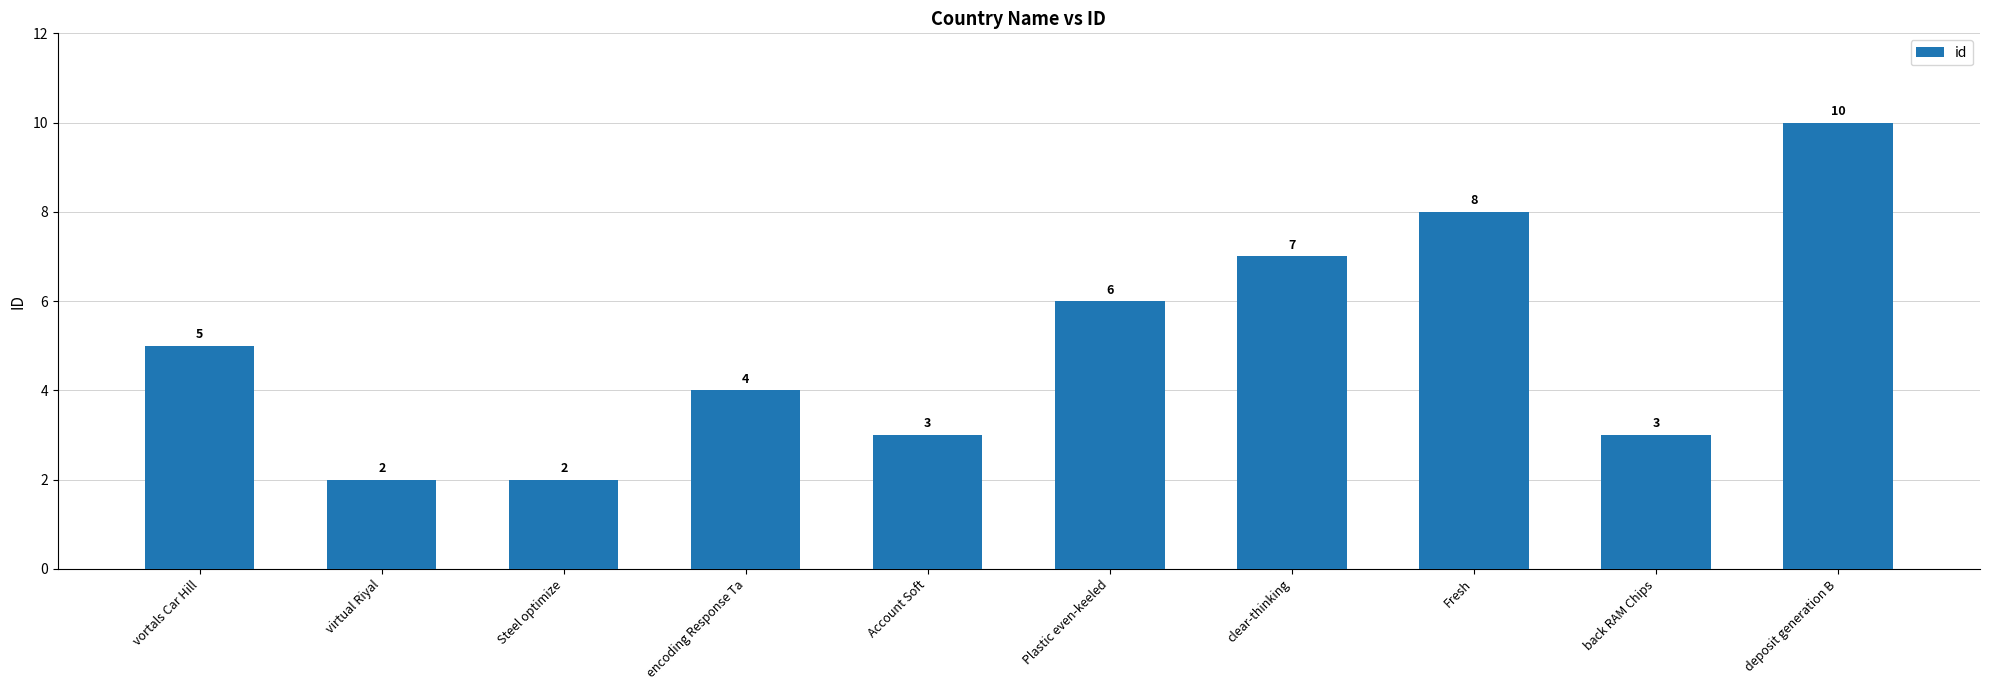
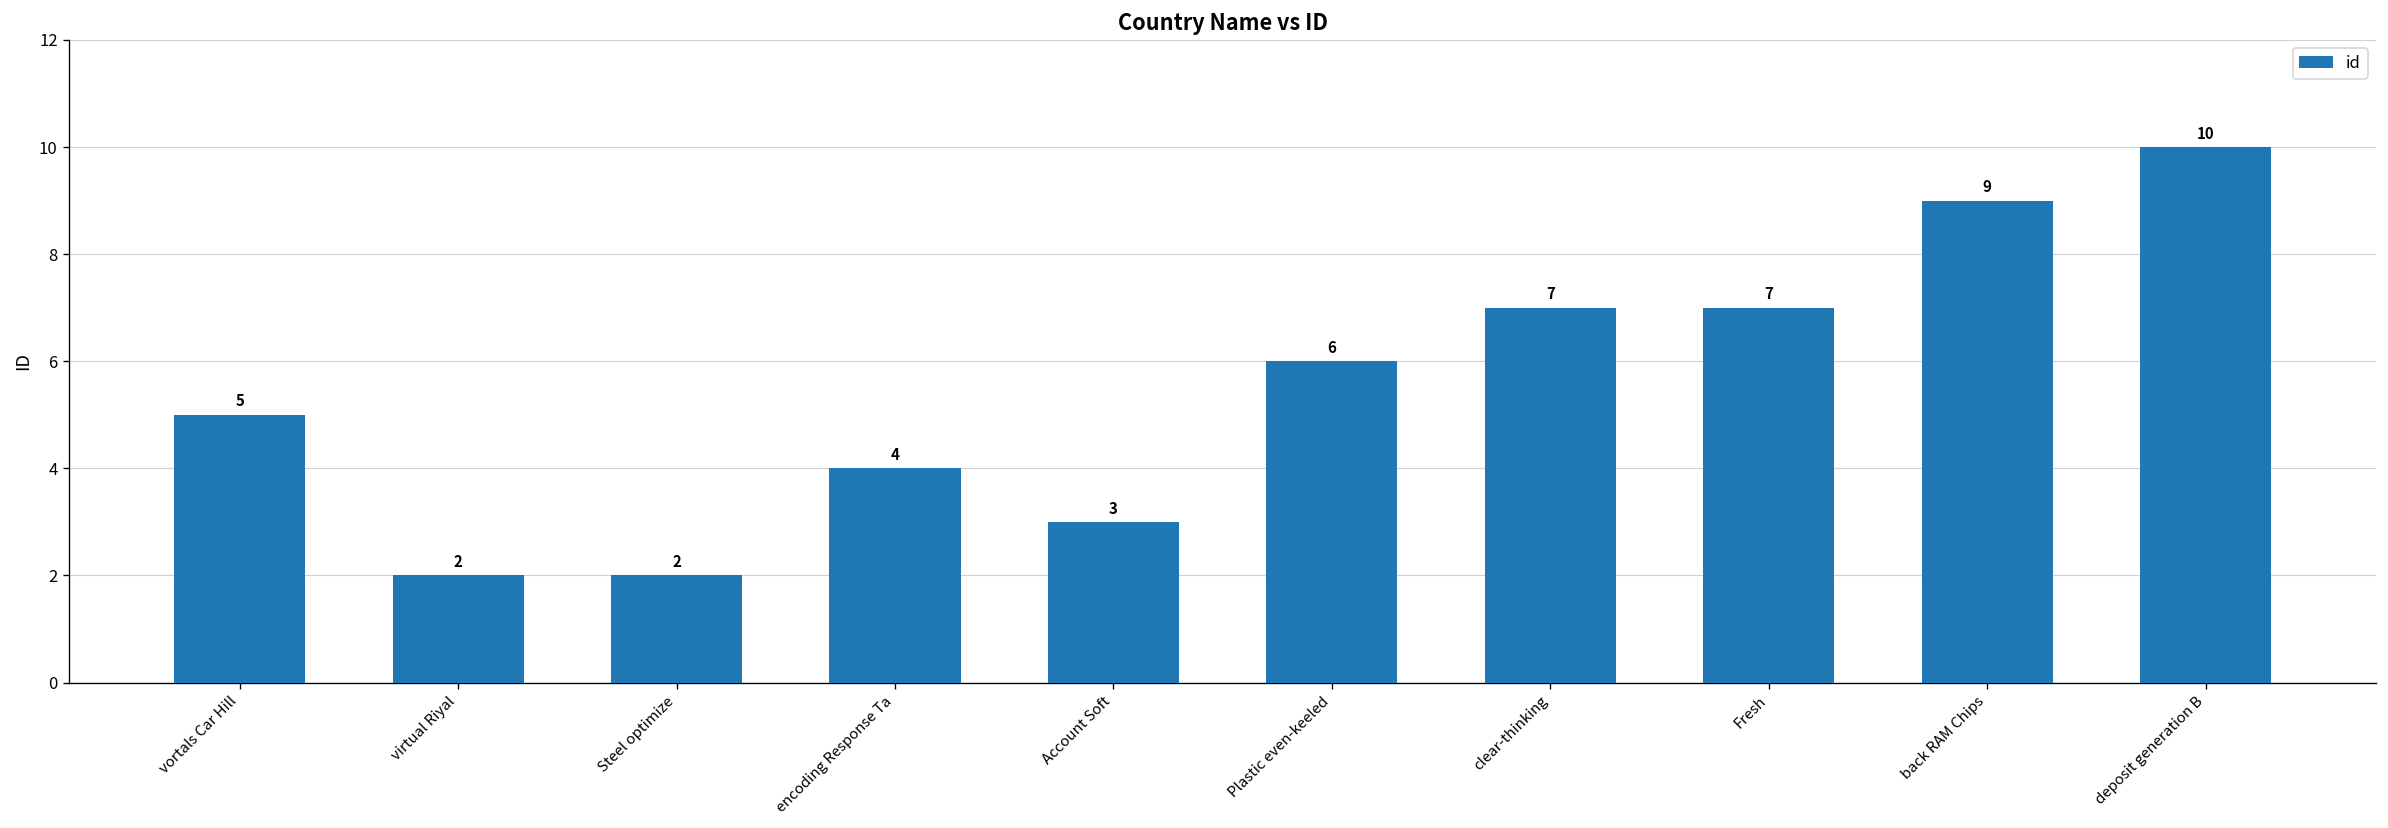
Fresh: 8 -> 7
back RAM Chips: 3 -> 9
